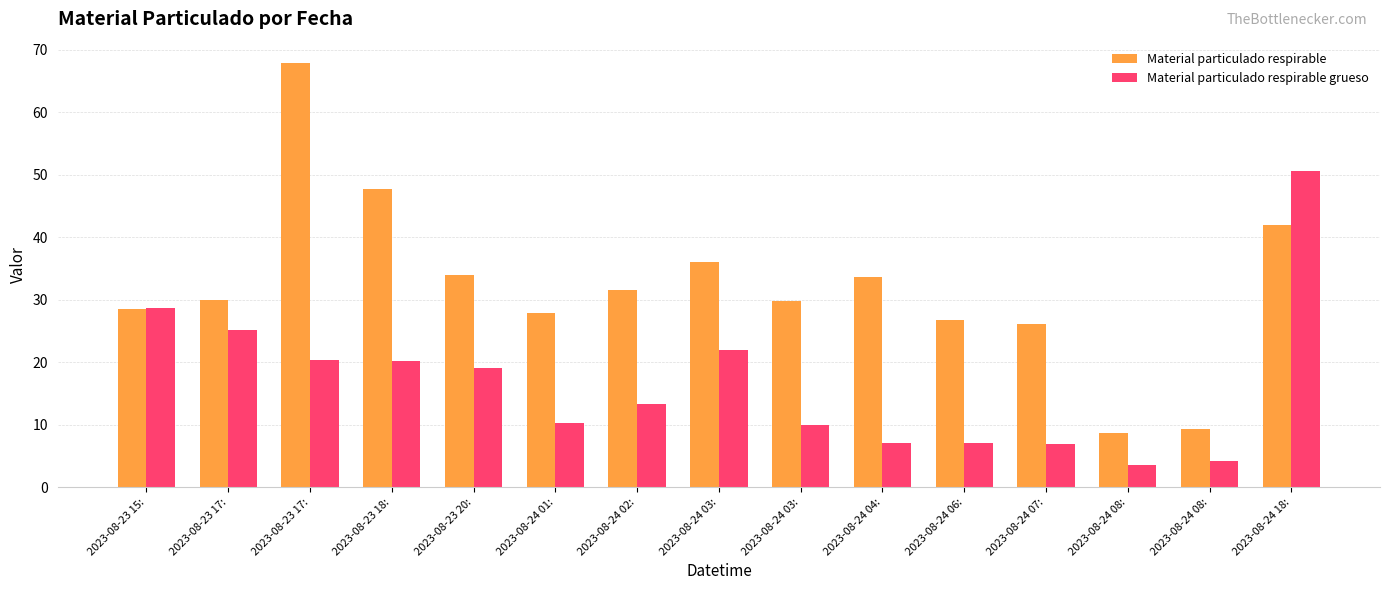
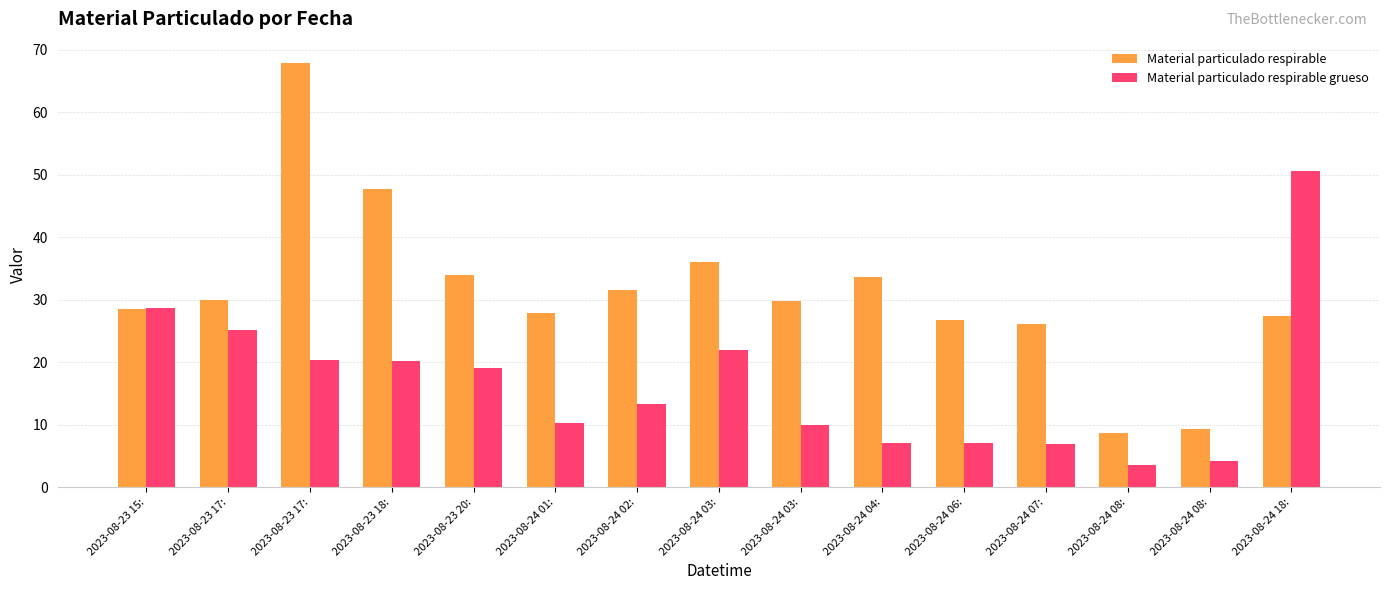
Material particulado respirable, 2023-08-24 18:: 42 -> 27
